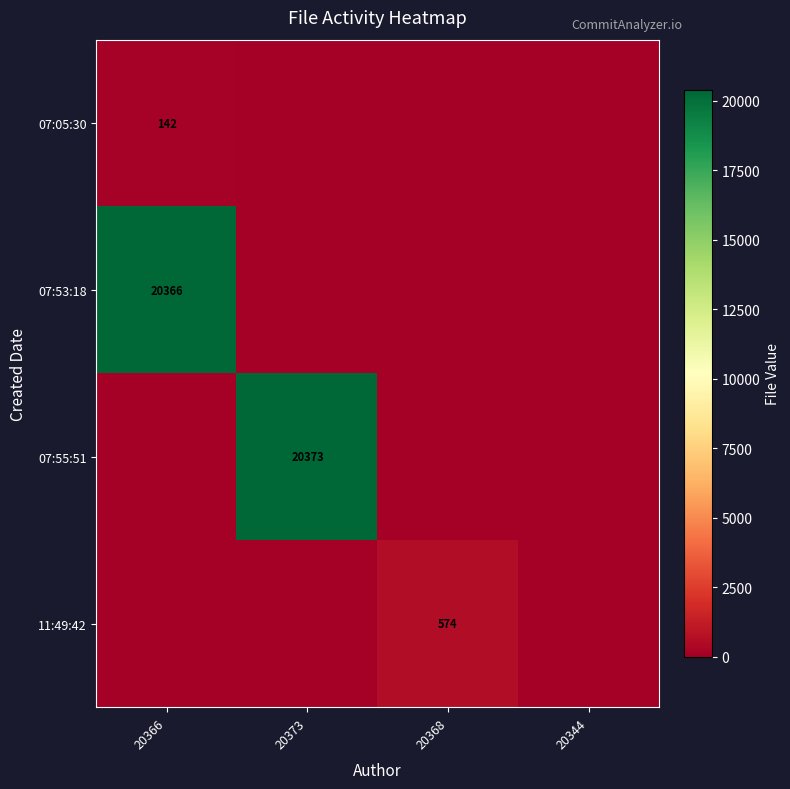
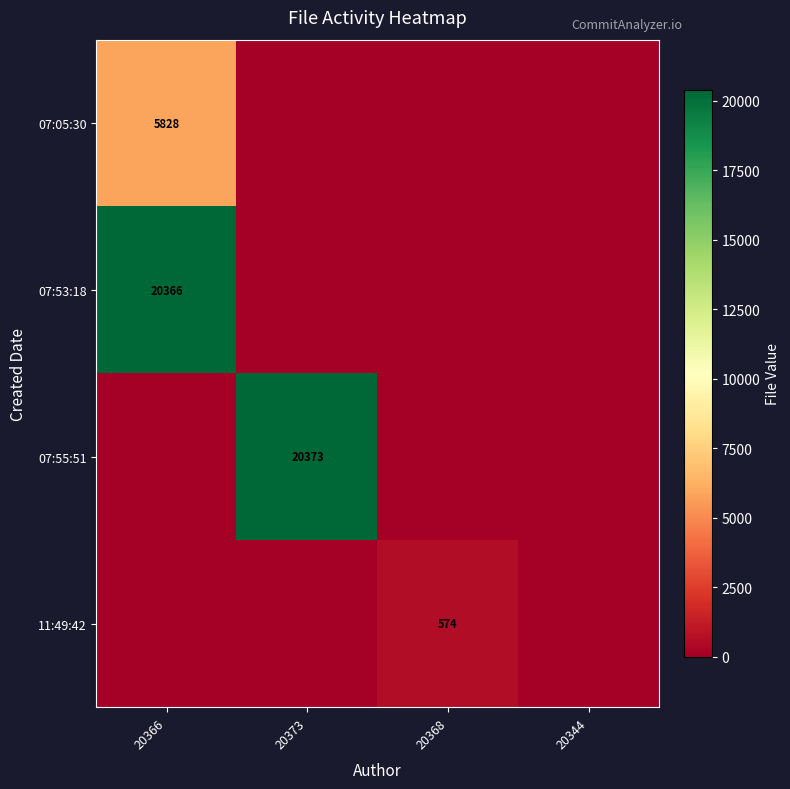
07:05:30, 20366: 142 -> 5828
